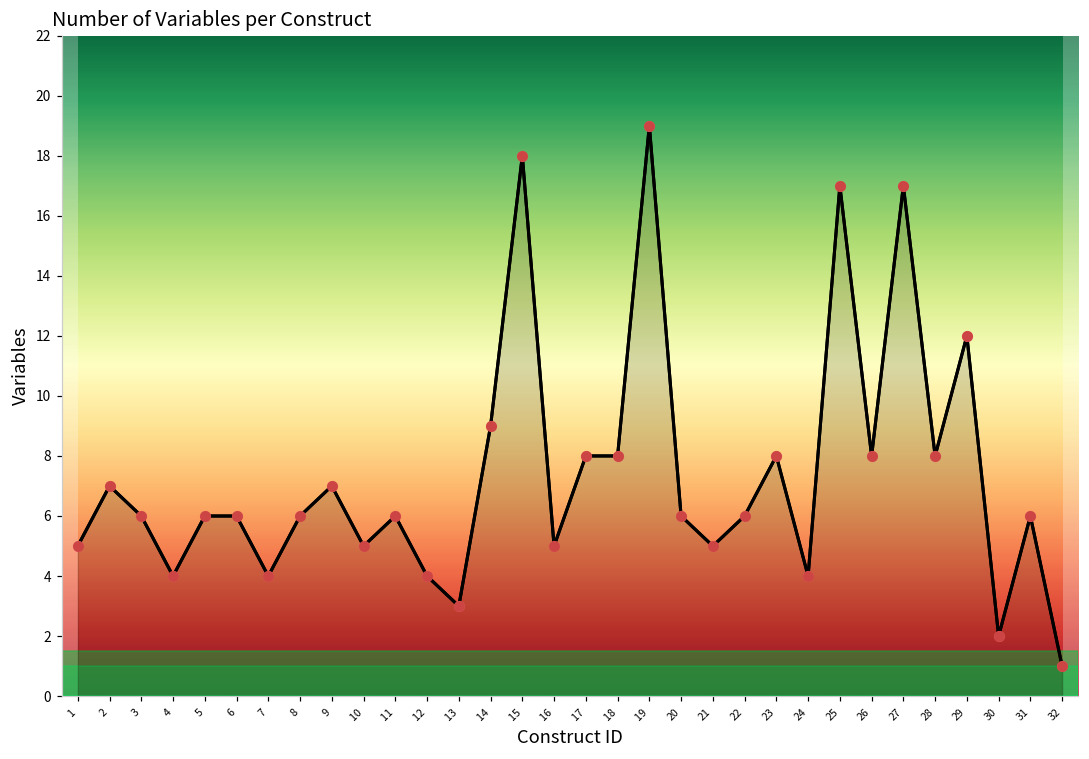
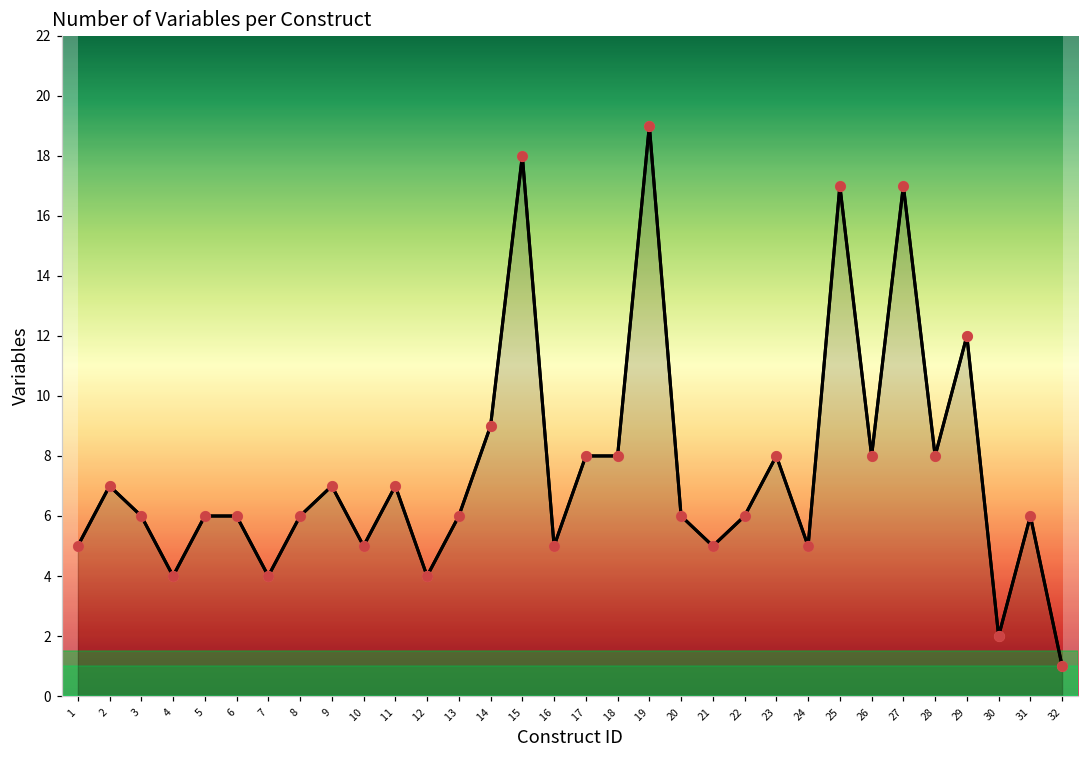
11: 6 -> 7
13: 3 -> 6
24: 4 -> 5
